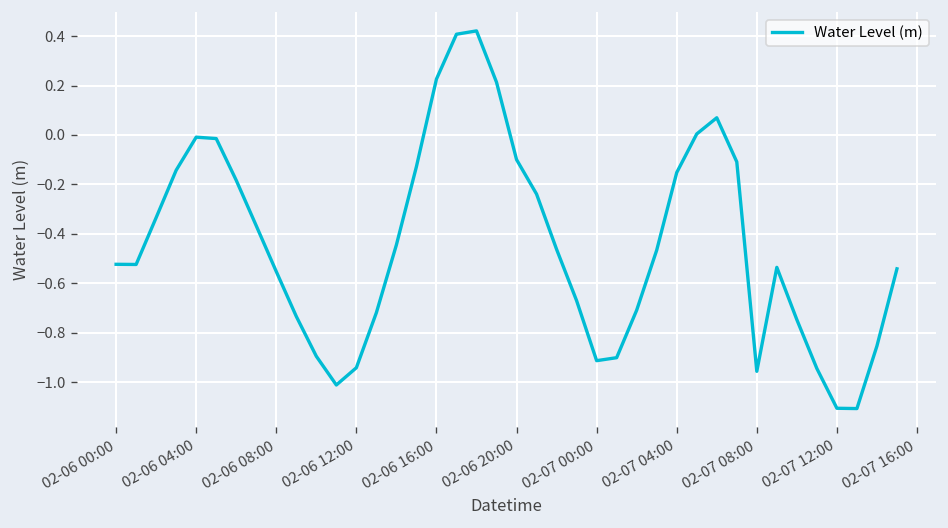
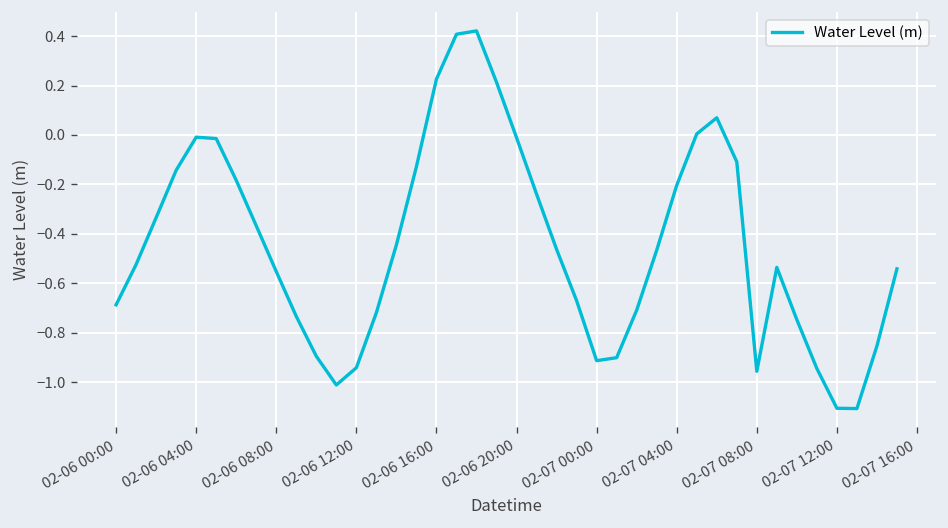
02-06 00:00: -0.52 -> -0.69
02-06 20:00: -0.10 -> -0.01
02-07 04:00: -0.15 -> -0.20
